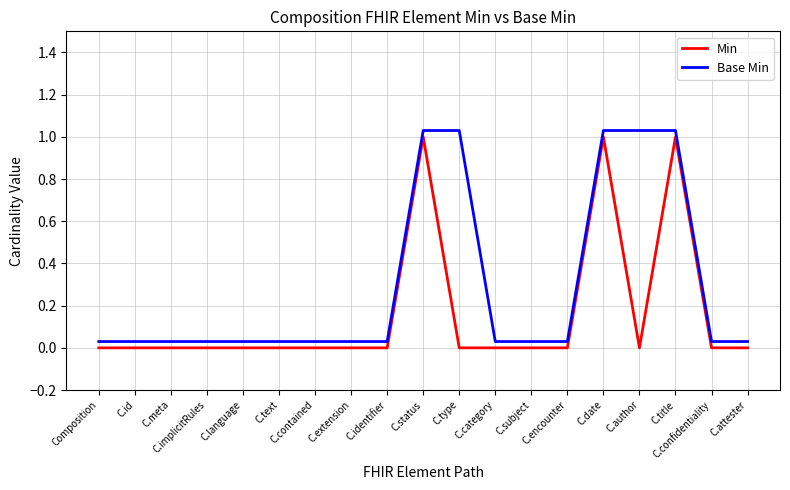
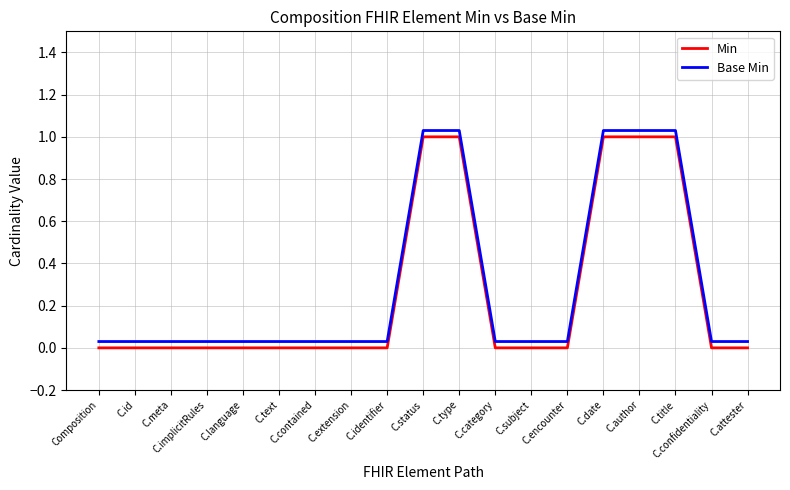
Min, C.type: 0 -> 1
Min, C.author: 0 -> 1
